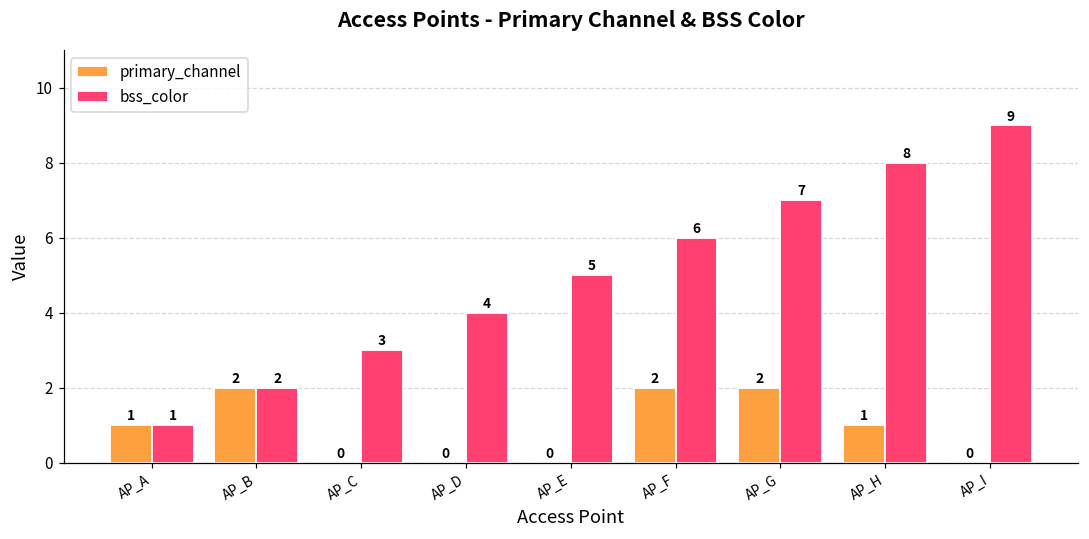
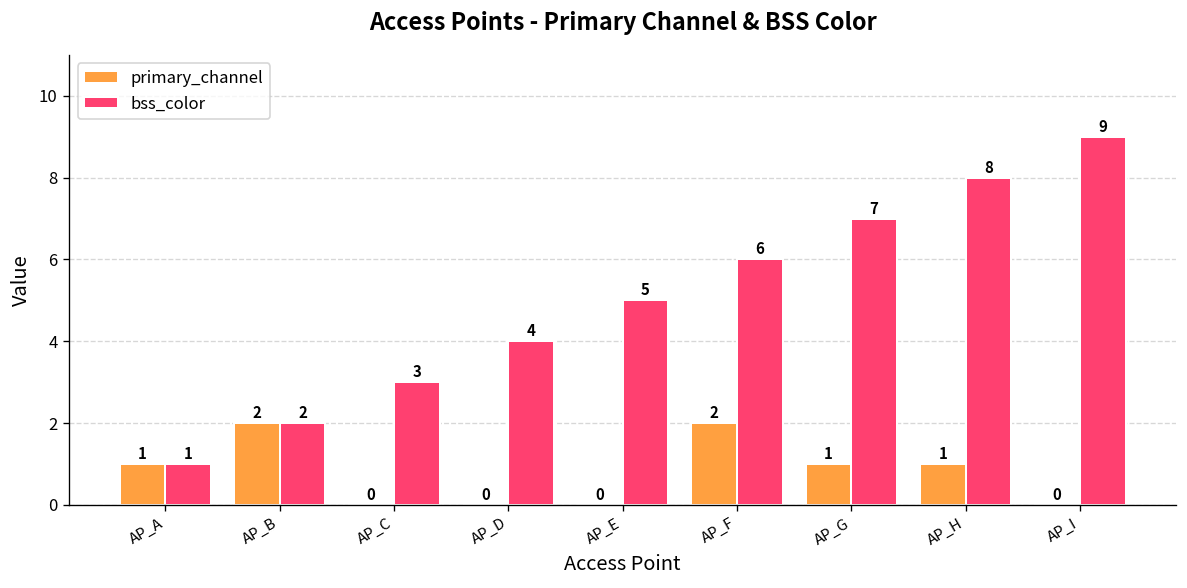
primary_channel, AP_G: 2 -> 1
